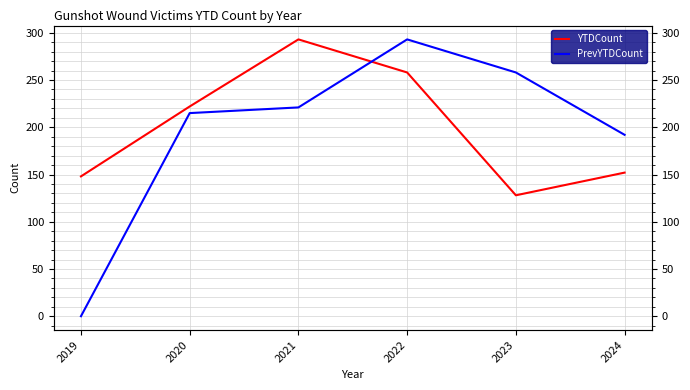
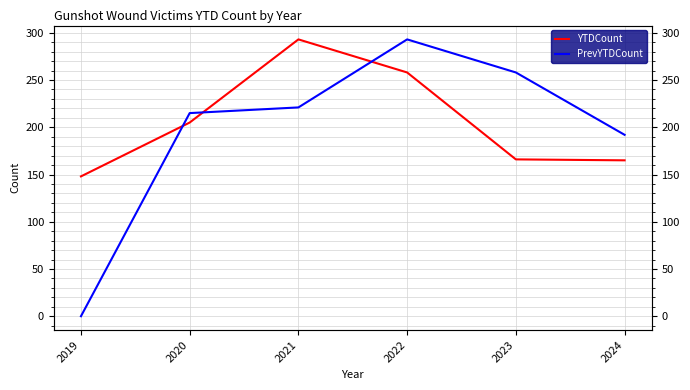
YTDCount, 2020: 220 -> 210
YTDCount, 2023: 130 -> 170
YTDCount, 2024: 150 -> 170
